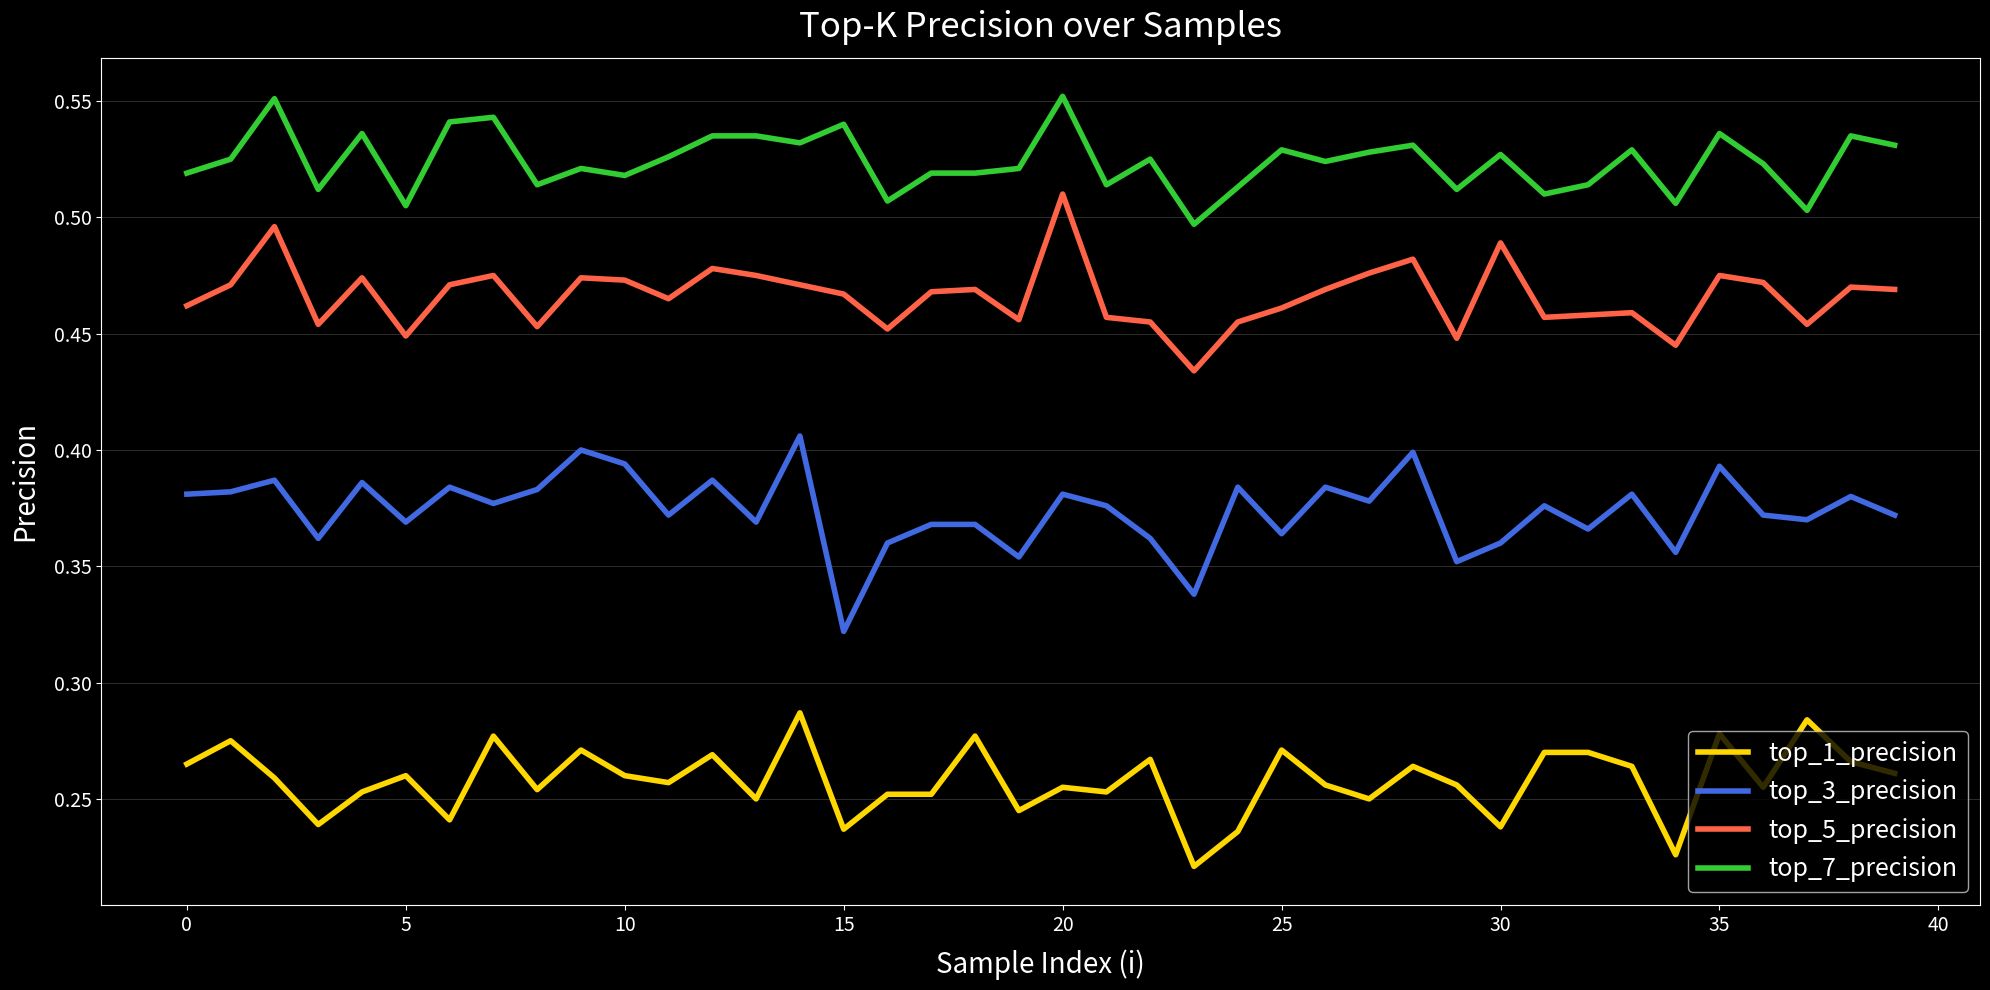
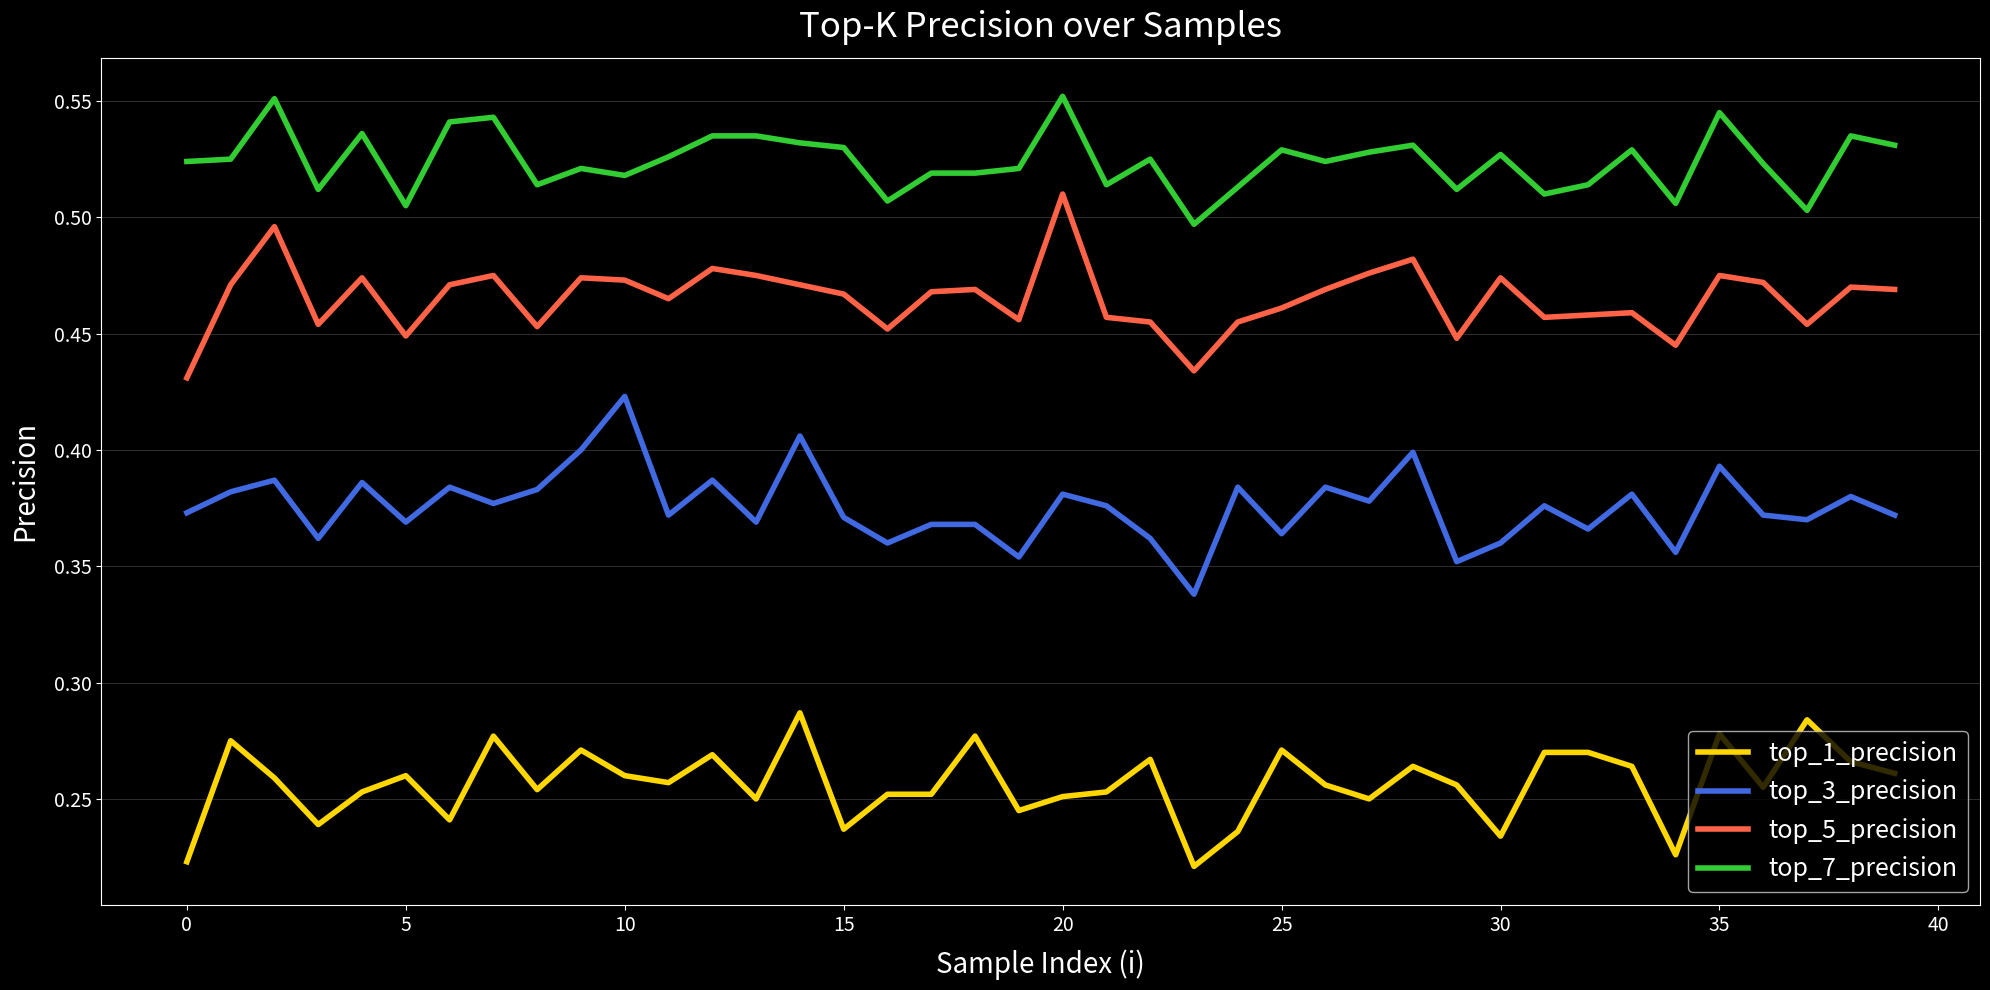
top_1_precision, 0: 0.265 -> 0.223
top_3_precision, 0: 0.381 -> 0.373
top_5_precision, 0: 0.462 -> 0.431
top_7_precision, 0: 0.519 -> 0.524
top_3_precision, 10: 0.394 -> 0.423
top_3_precision, 15: 0.322 -> 0.371
top_7_precision, 15: 0.54 -> 0.53
top_1_precision, 20: 0.255 -> 0.251
top_1_precision, 30: 0.238 -> 0.234
top_5_precision, 30: 0.489 -> 0.474
top_7_precision, 35: 0.536 -> 0.545
